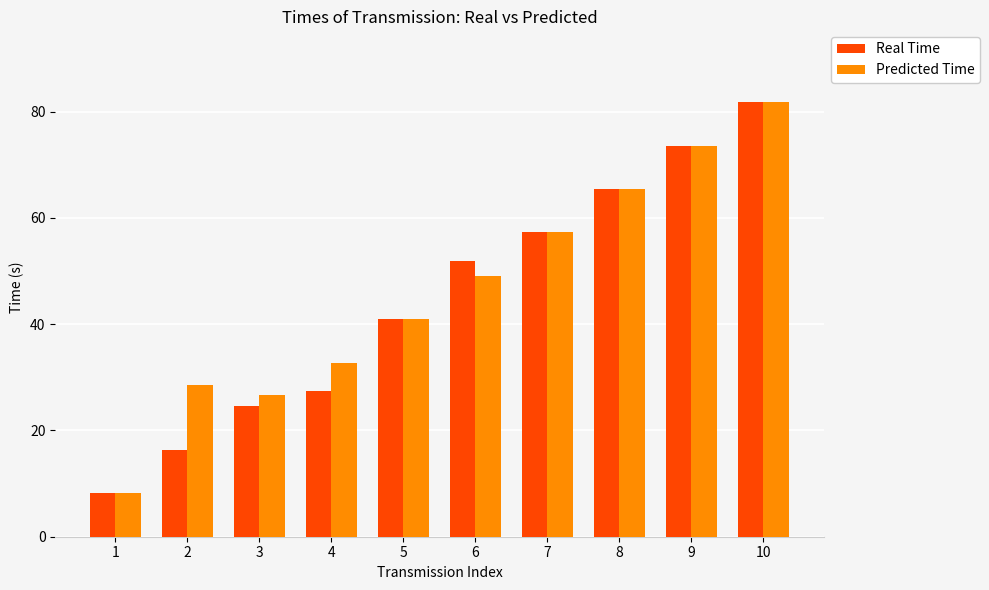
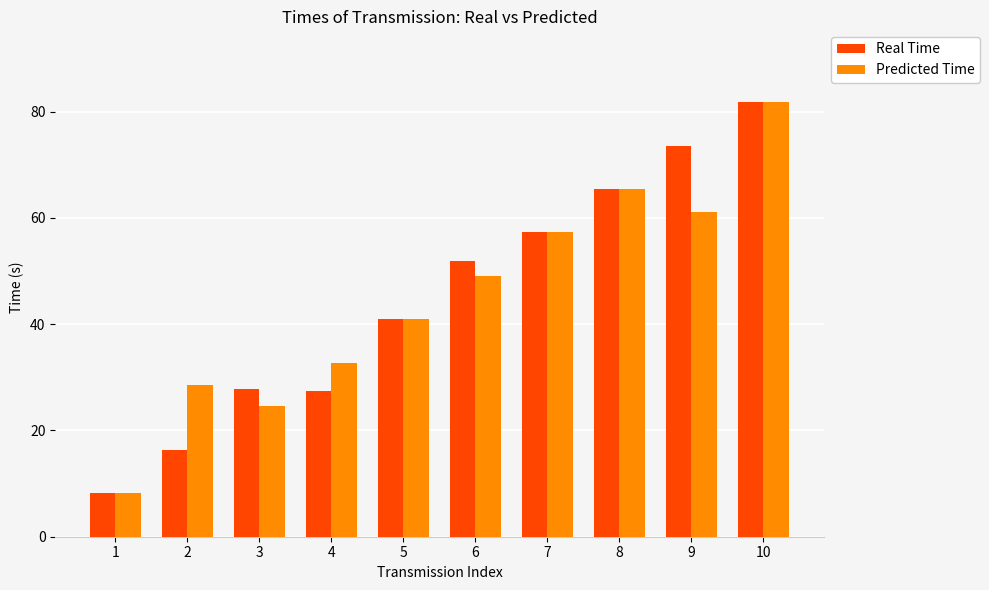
Real Time, 3: 25 -> 28
Predicted Time, 3: 27 -> 25
Predicted Time, 9: 74 -> 61
